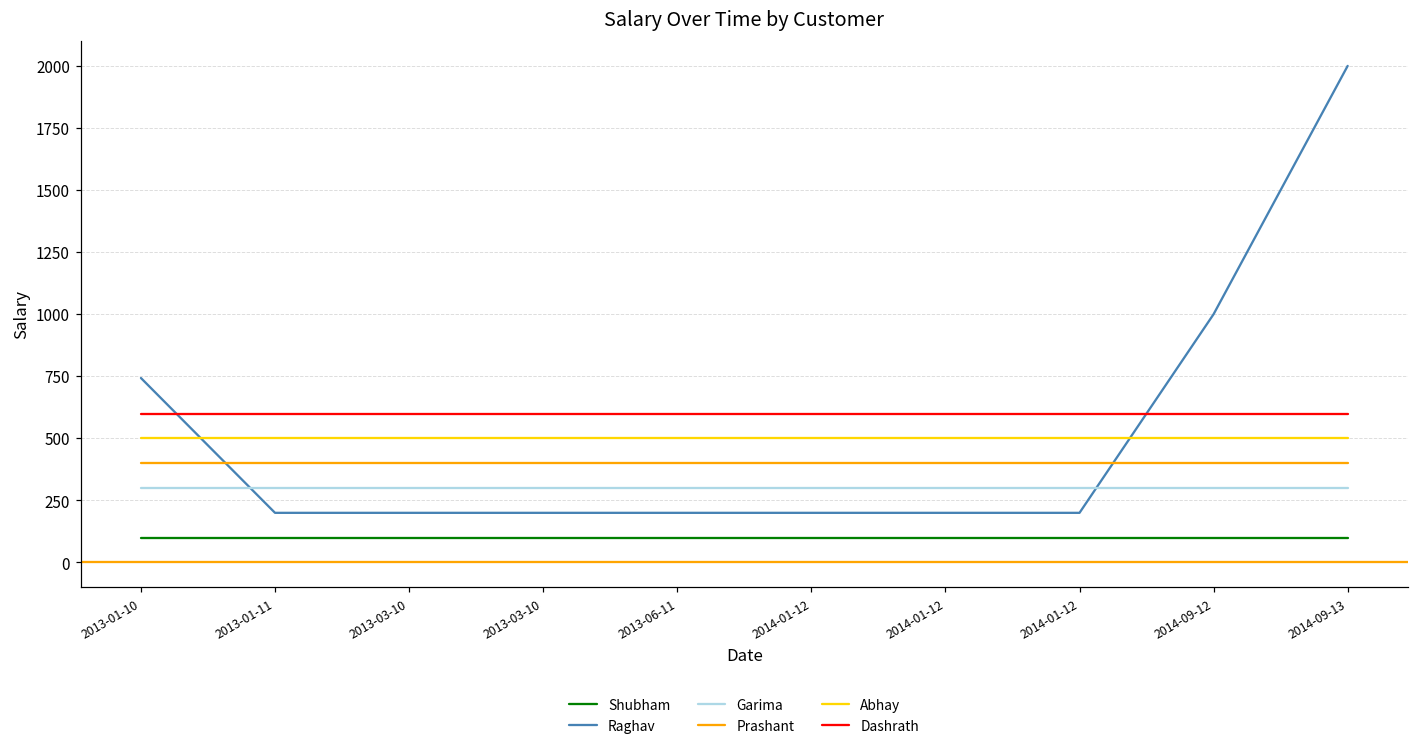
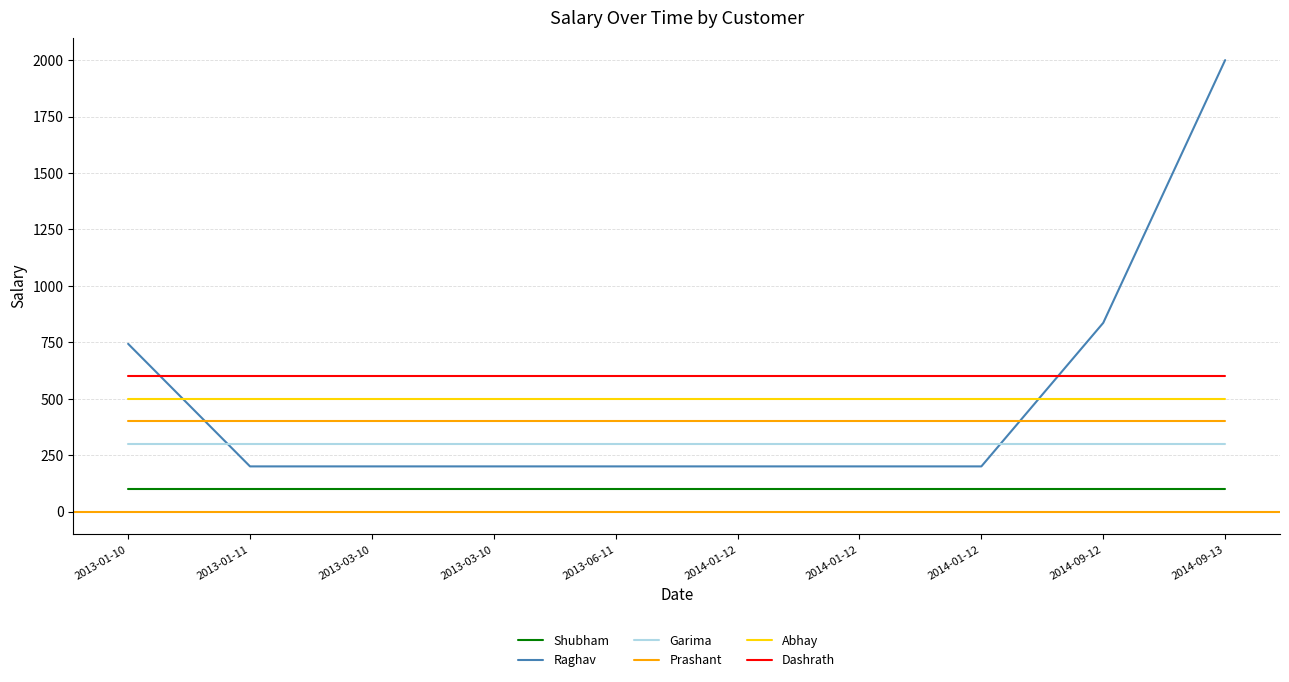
Raghav, 2014-09-12: 1000 -> 840
